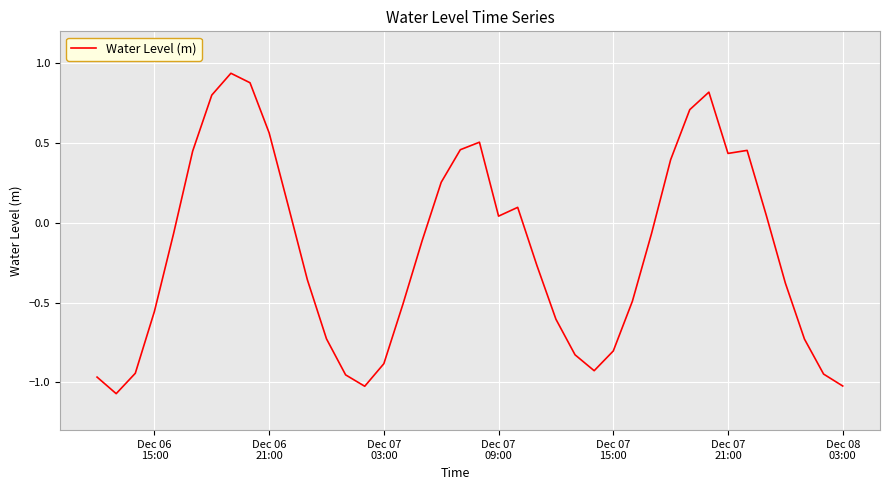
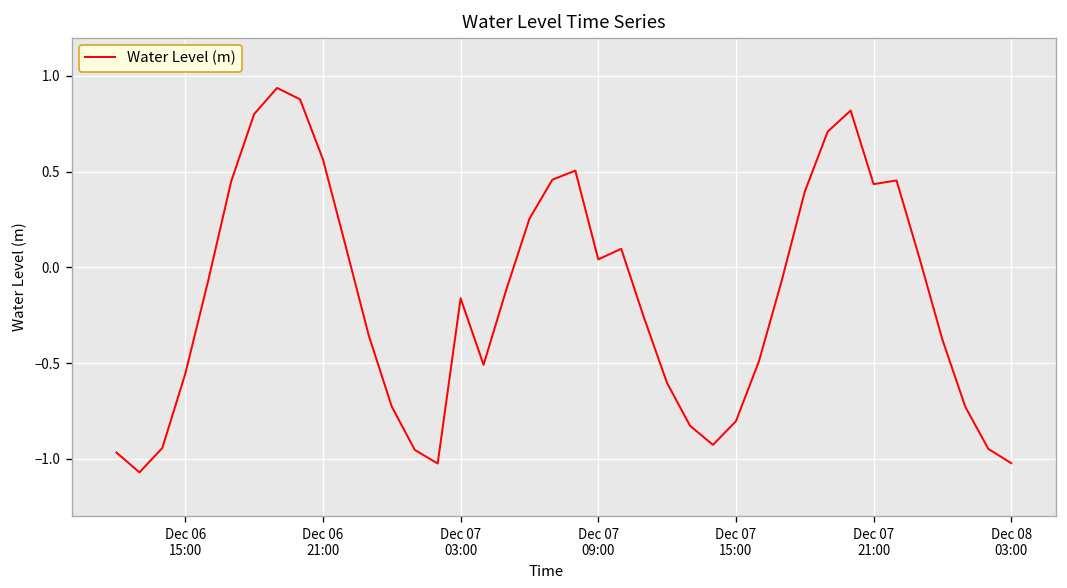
Dec 07 03:00: -0.88 -> -0.16
